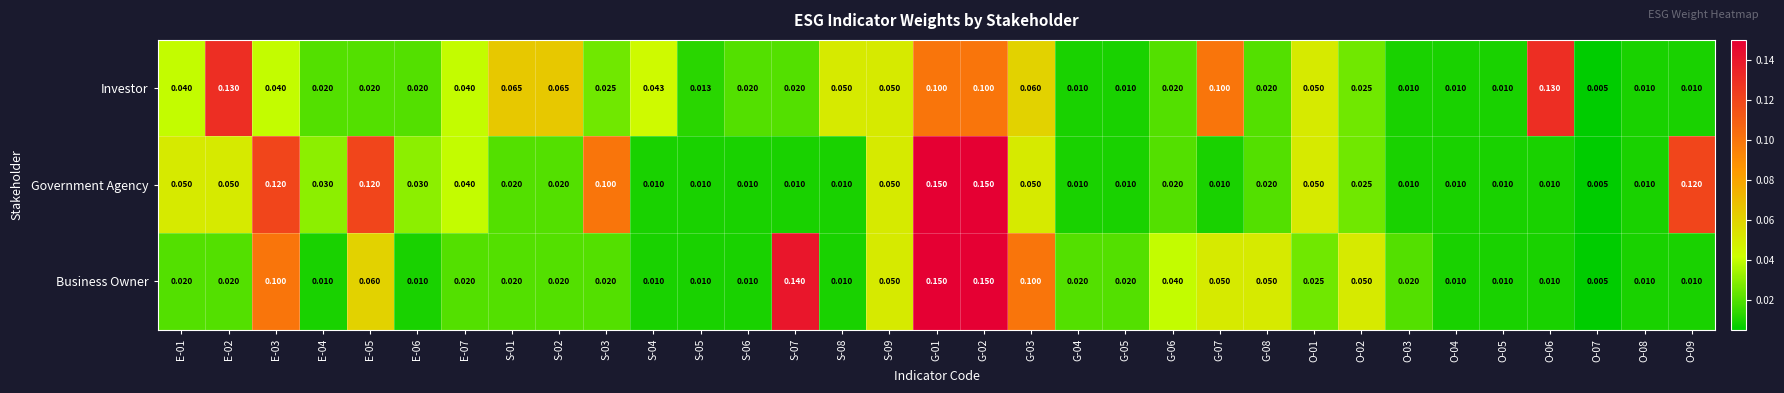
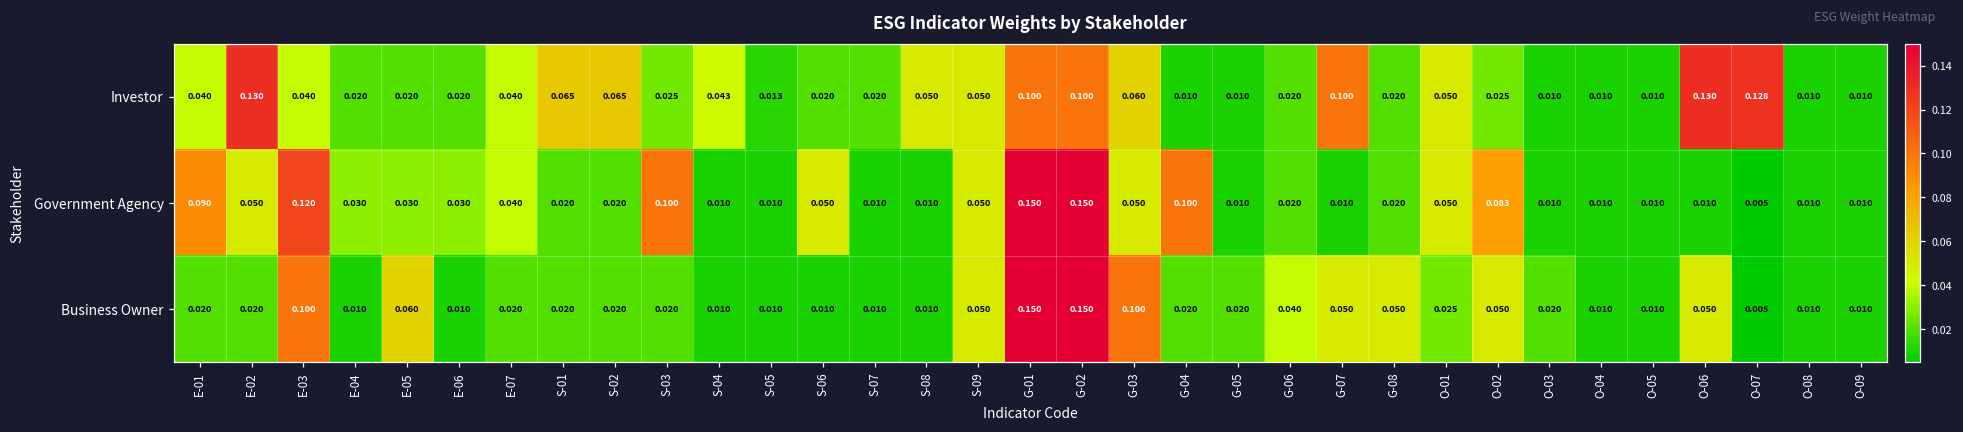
Investor, O-07: 0.005 -> 0.128
Government Agency, E-01: 0.050 -> 0.090
Government Agency, E-05: 0.120 -> 0.030
Government Agency, S-06: 0.010 -> 0.050
Government Agency, G-04: 0.010 -> 0.100
Government Agency, O-02: 0.025 -> 0.083
Government Agency, O-09: 0.120 -> 0.010
Business Owner, S-07: 0.140 -> 0.010
Business Owner, O-06: 0.010 -> 0.050
